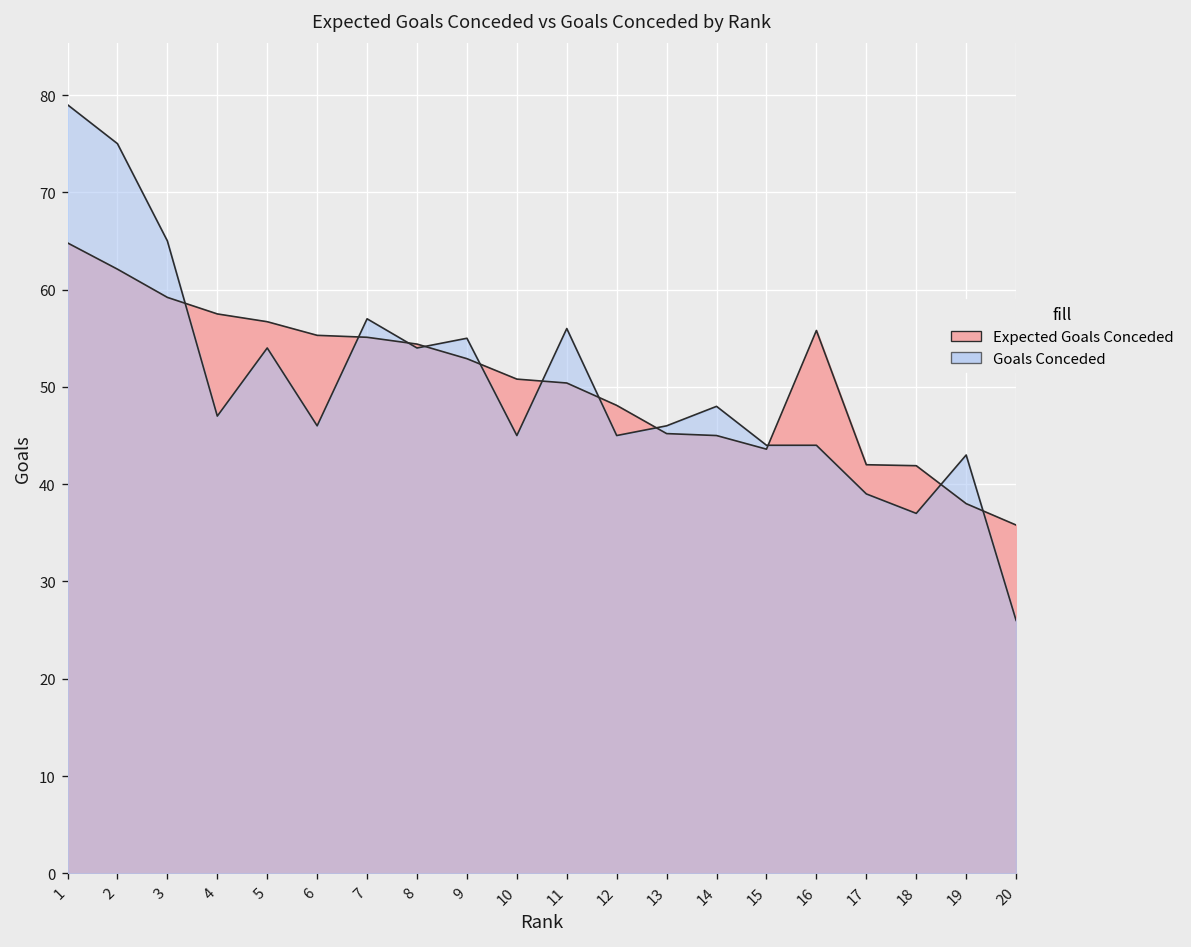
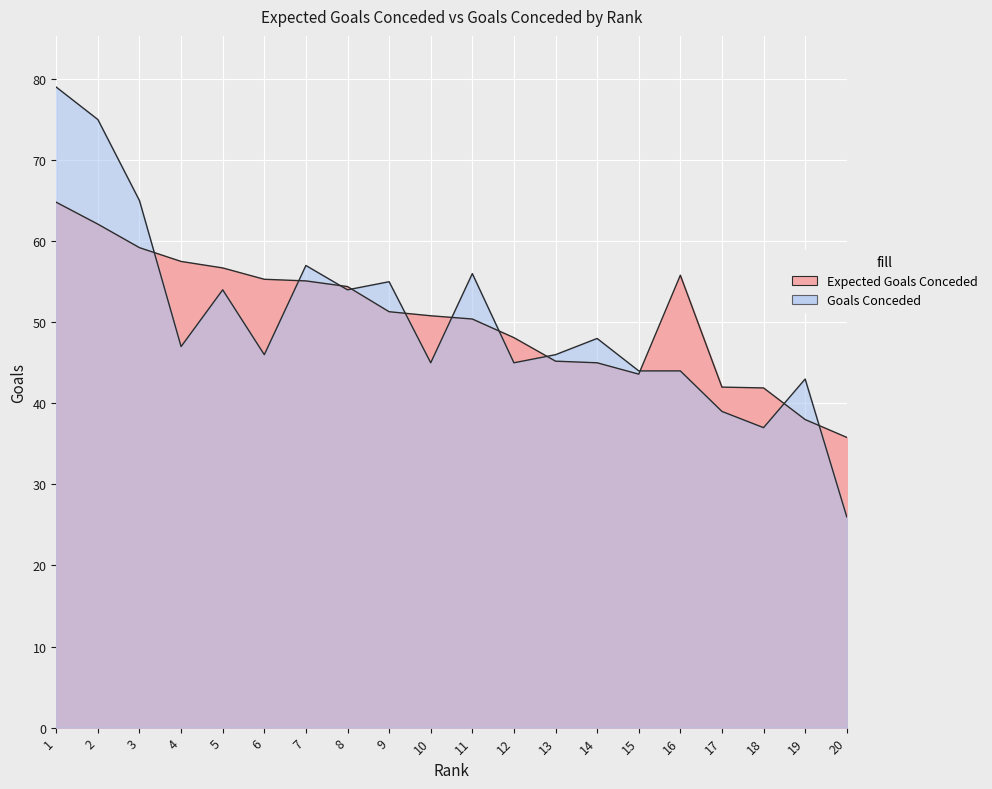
Expected Goals Conceded, 9: 53 -> 51
